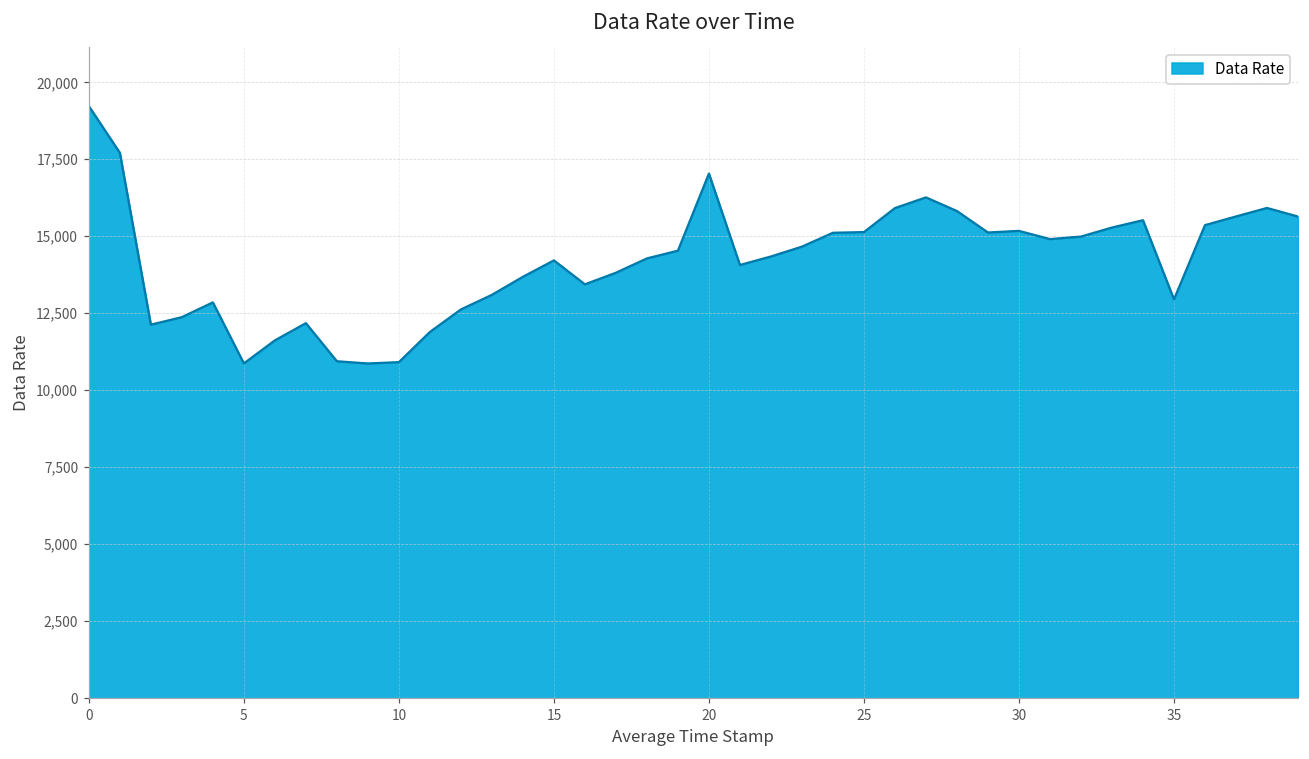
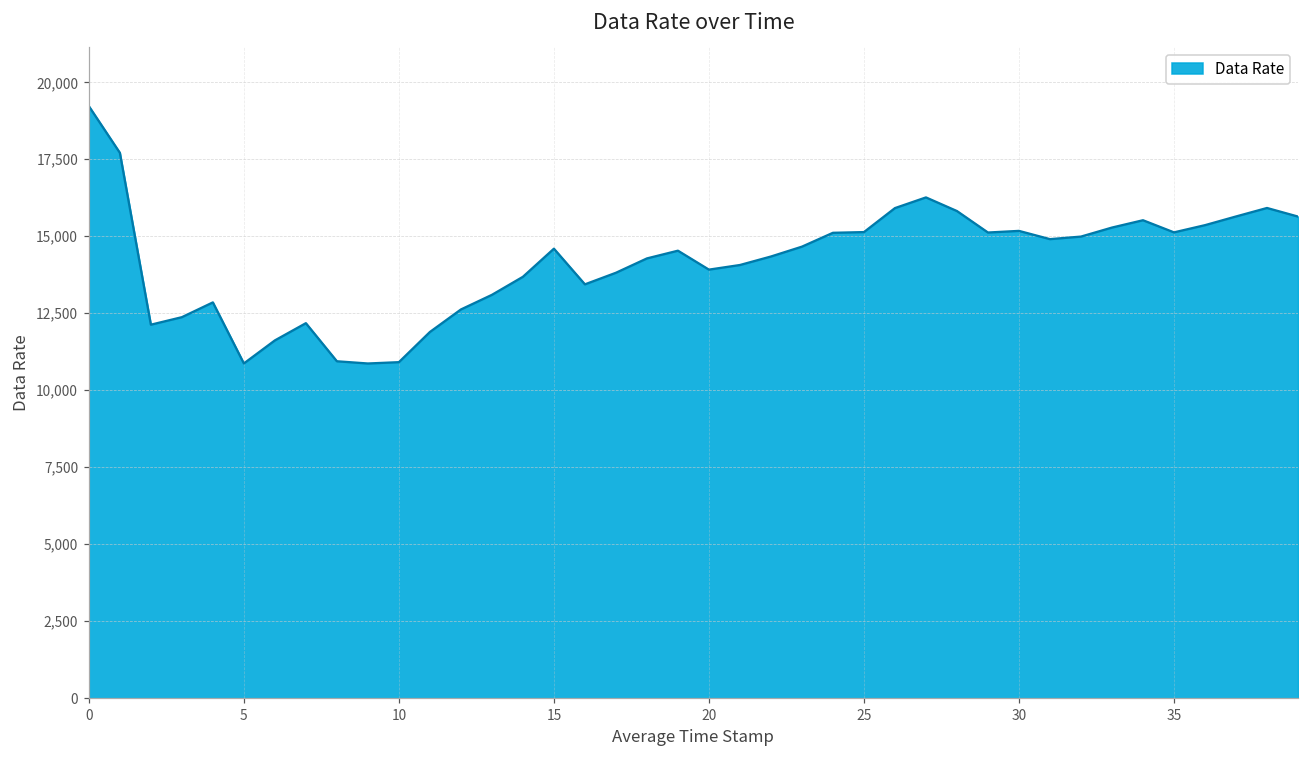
15: 14,200 -> 14,600
20: 17,000 -> 13,900
35: 13,000 -> 15,100
